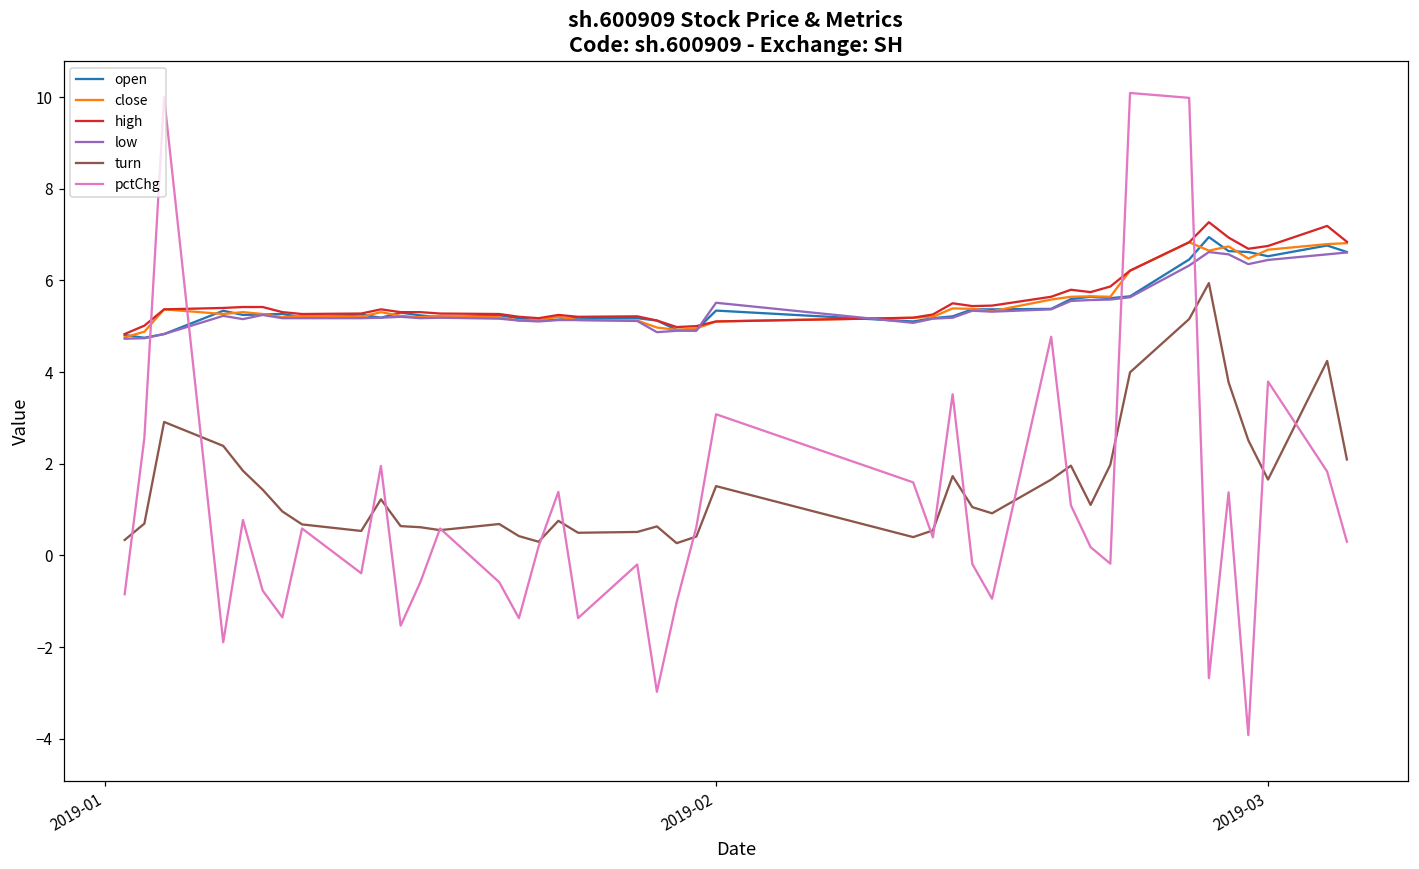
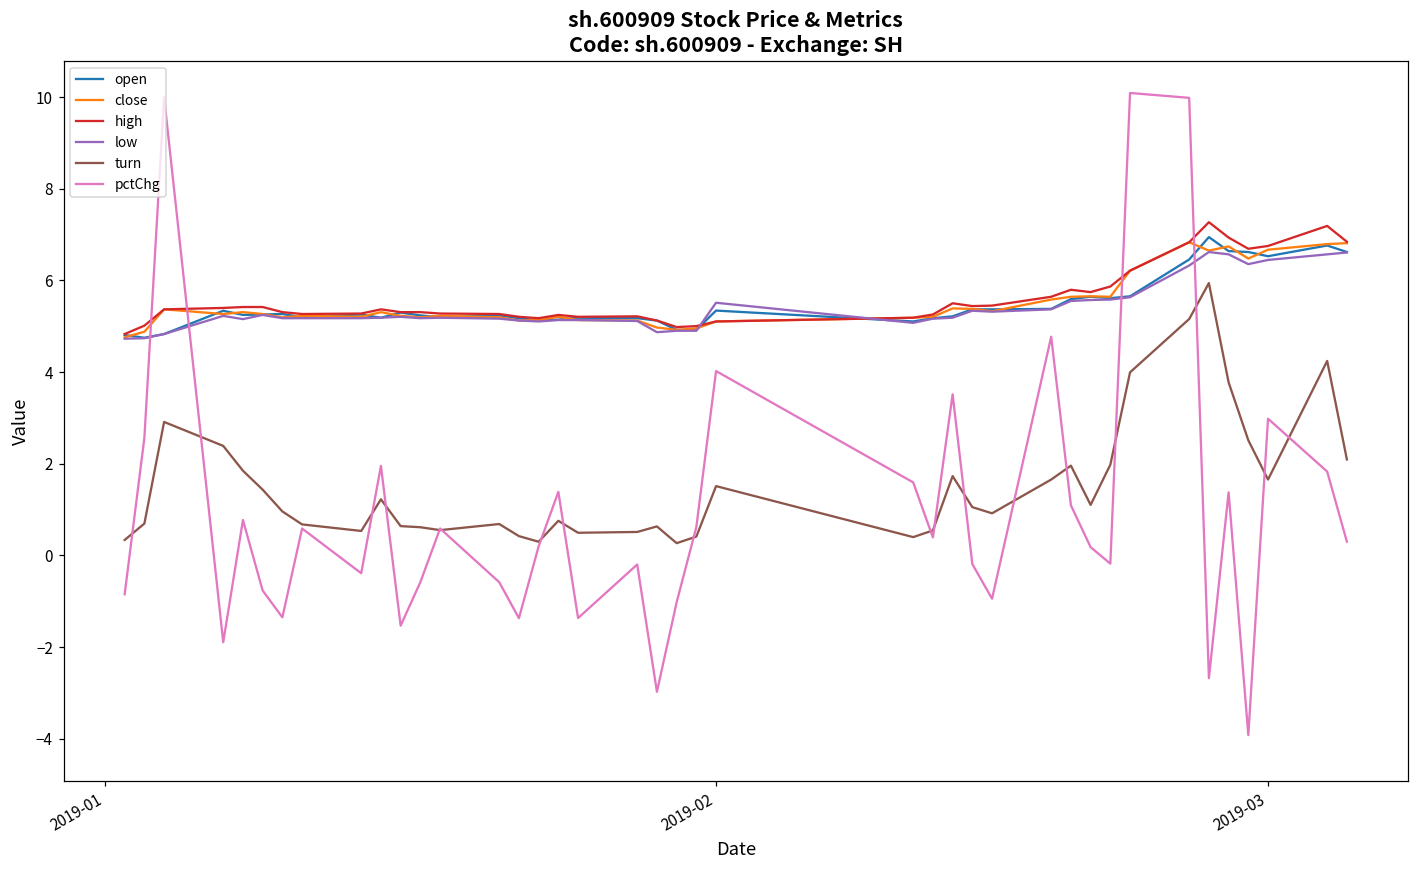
pctChg, 2019-02: 3.1 -> 4.0
pctChg, 2019-03: 3.8 -> 3.0
